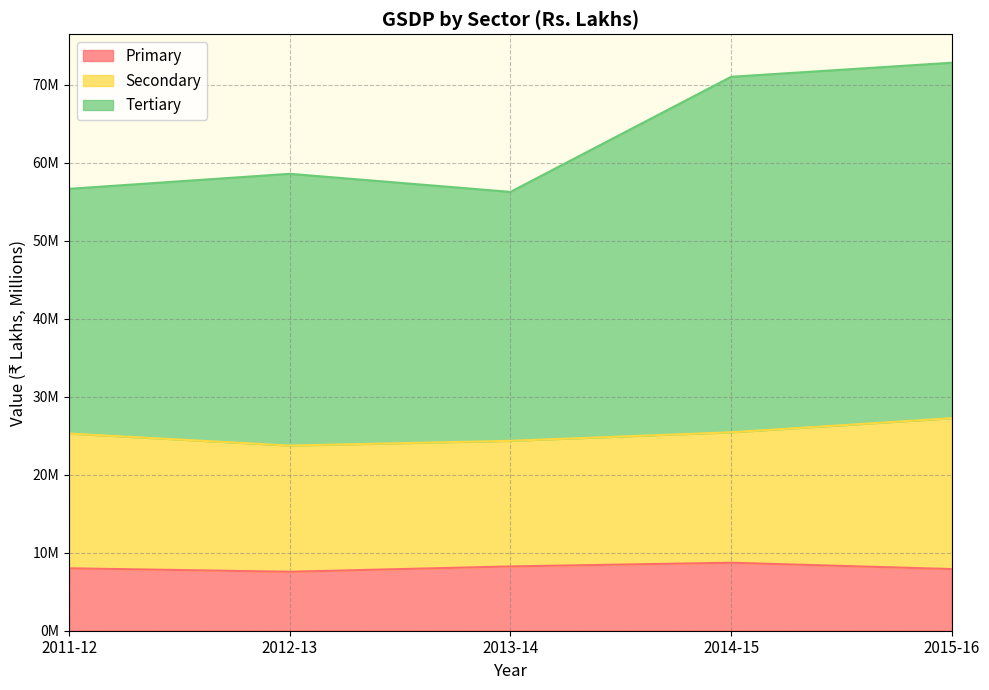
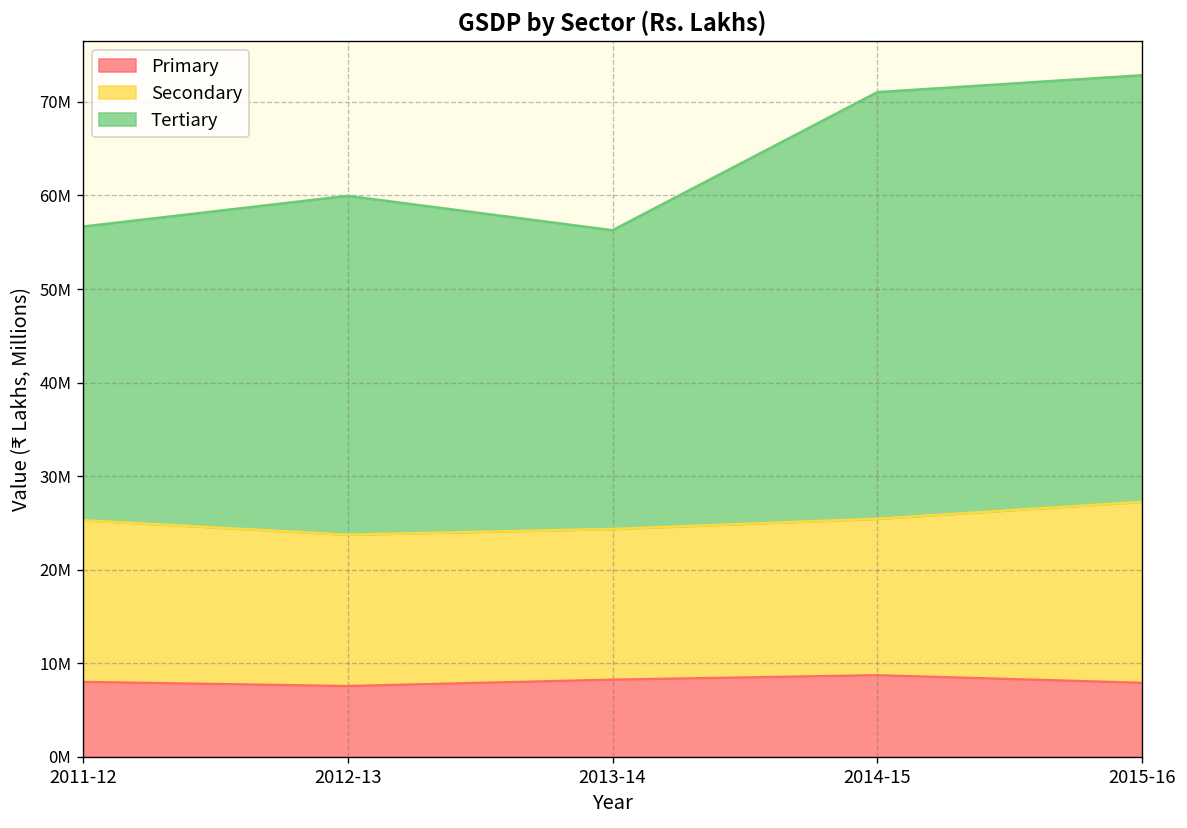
Tertiary, 2012-13: 35000000 -> 36000000
